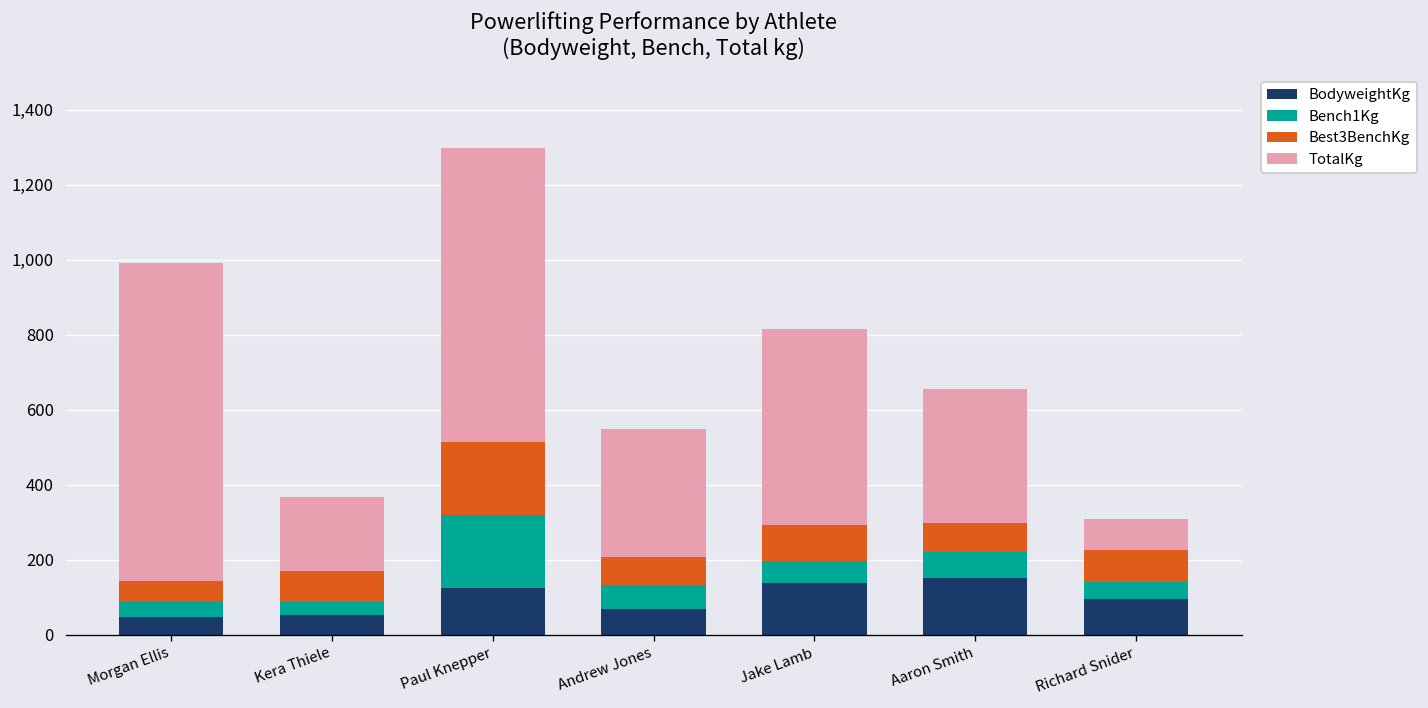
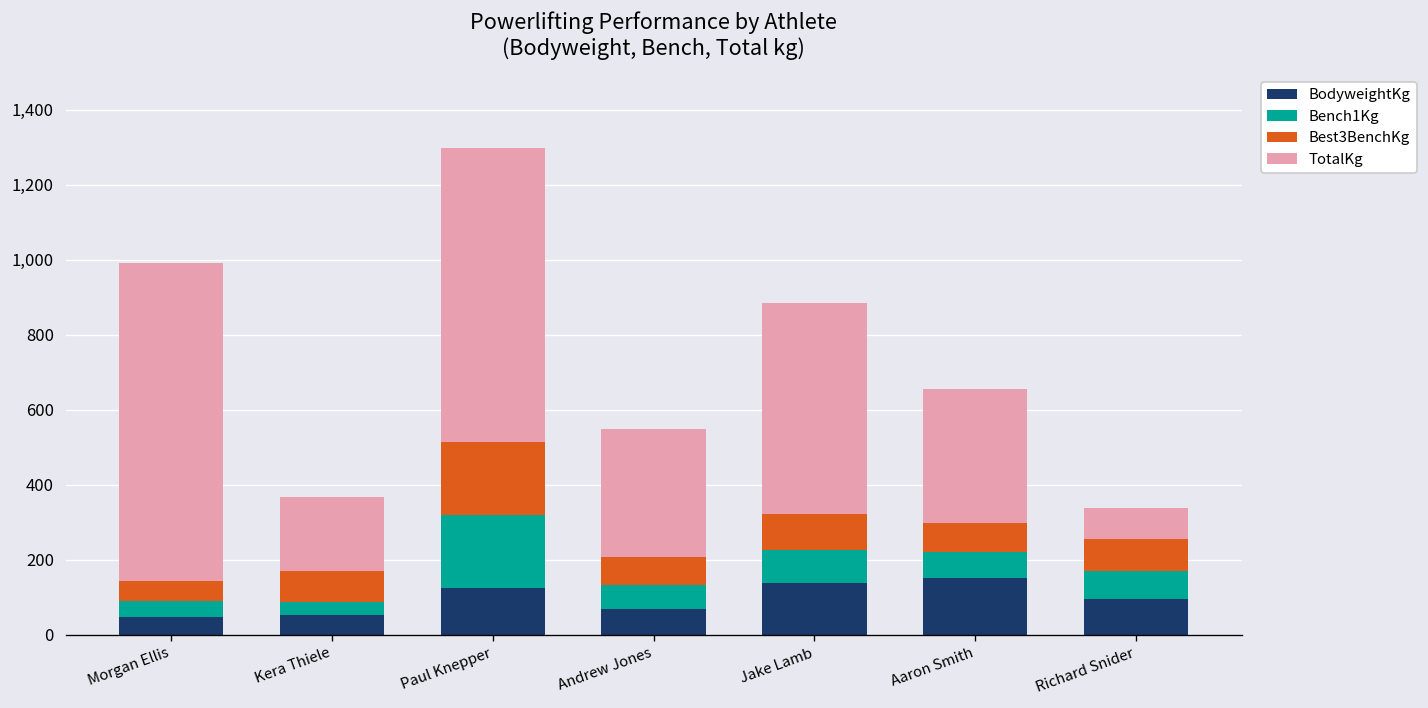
Bench1Kg, Jake Lamb: 60 -> 90
TotalKg, Jake Lamb: 520 -> 560
Bench1Kg, Richard Snider: 50 -> 70
